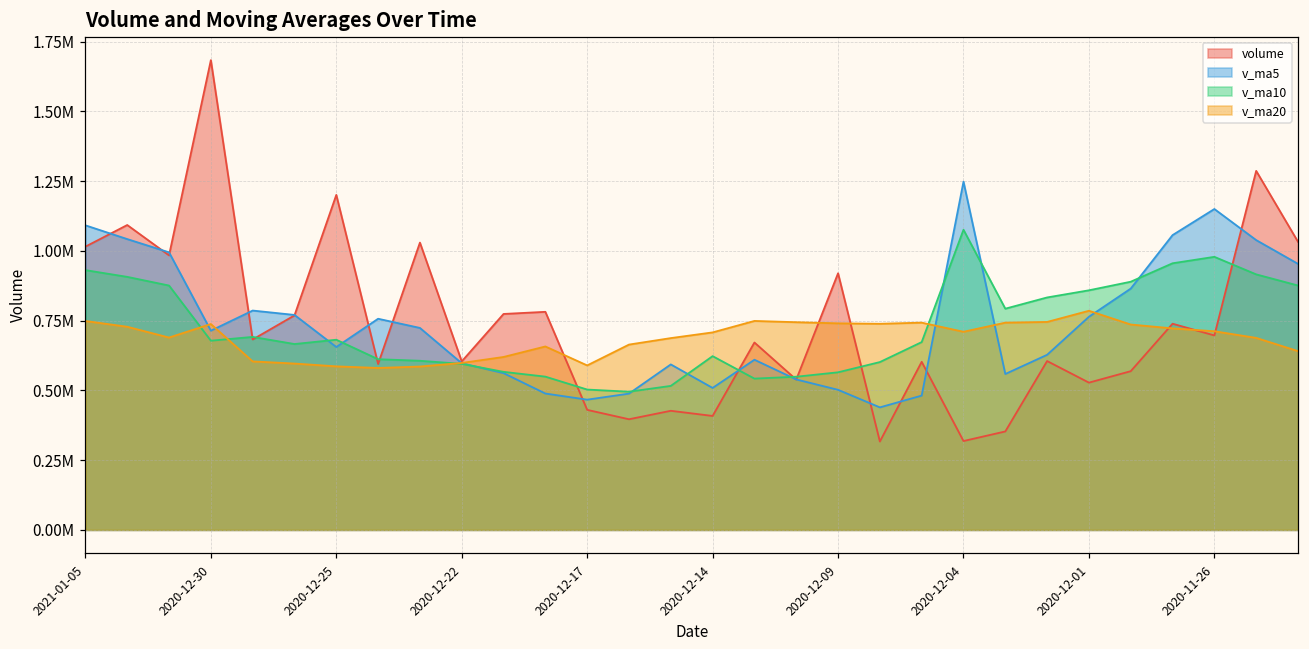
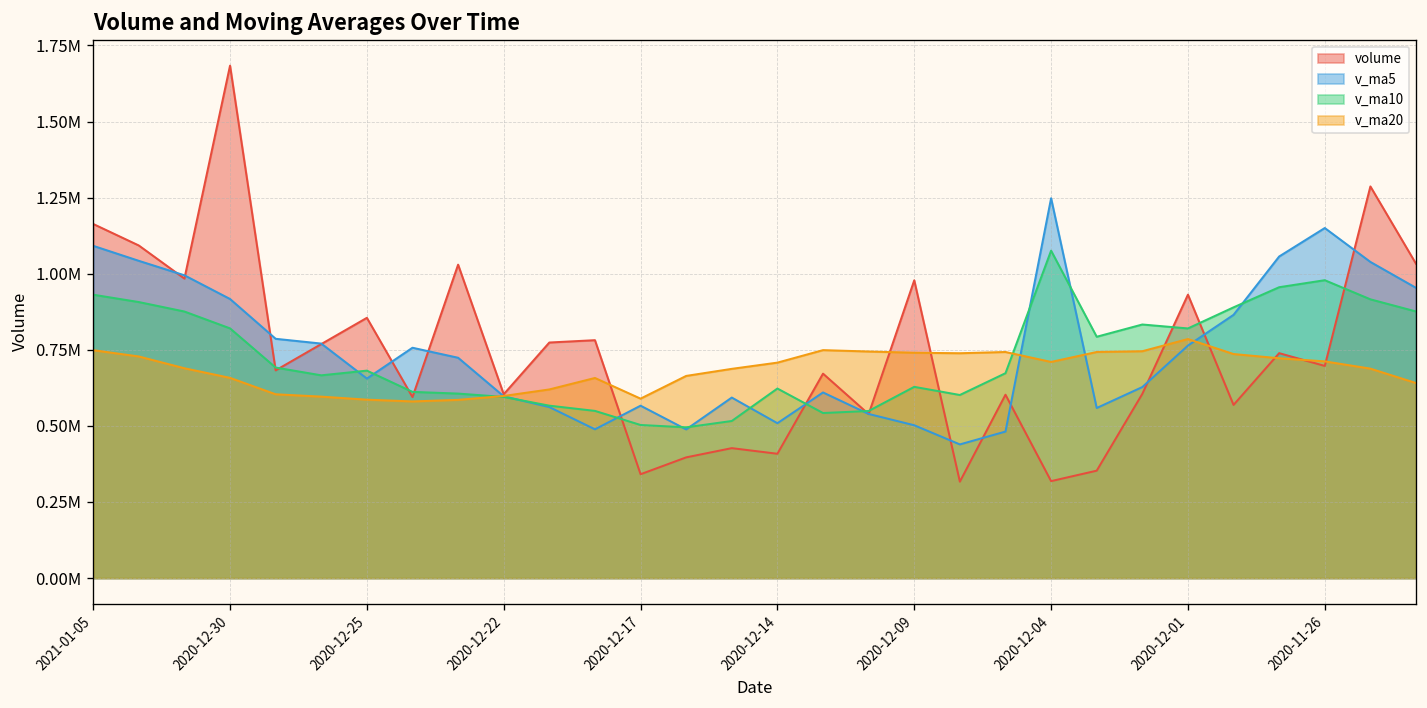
volume, 2021-01-05: 1020000 -> 1160000
v_ma5, 2020-12-30: 710000 -> 920000
v_ma10, 2020-12-30: 680000 -> 820000
v_ma20, 2020-12-30: 740000 -> 660000
volume, 2020-12-25: 1200000 -> 860000
volume, 2020-12-17: 430000 -> 340000
v_ma5, 2020-12-17: 470000 -> 570000
volume, 2020-12-09: 920000 -> 980000
v_ma10, 2020-12-09: 560000 -> 630000
volume, 2020-12-01: 530000 -> 930000
v_ma10, 2020-12-01: 860000 -> 820000
